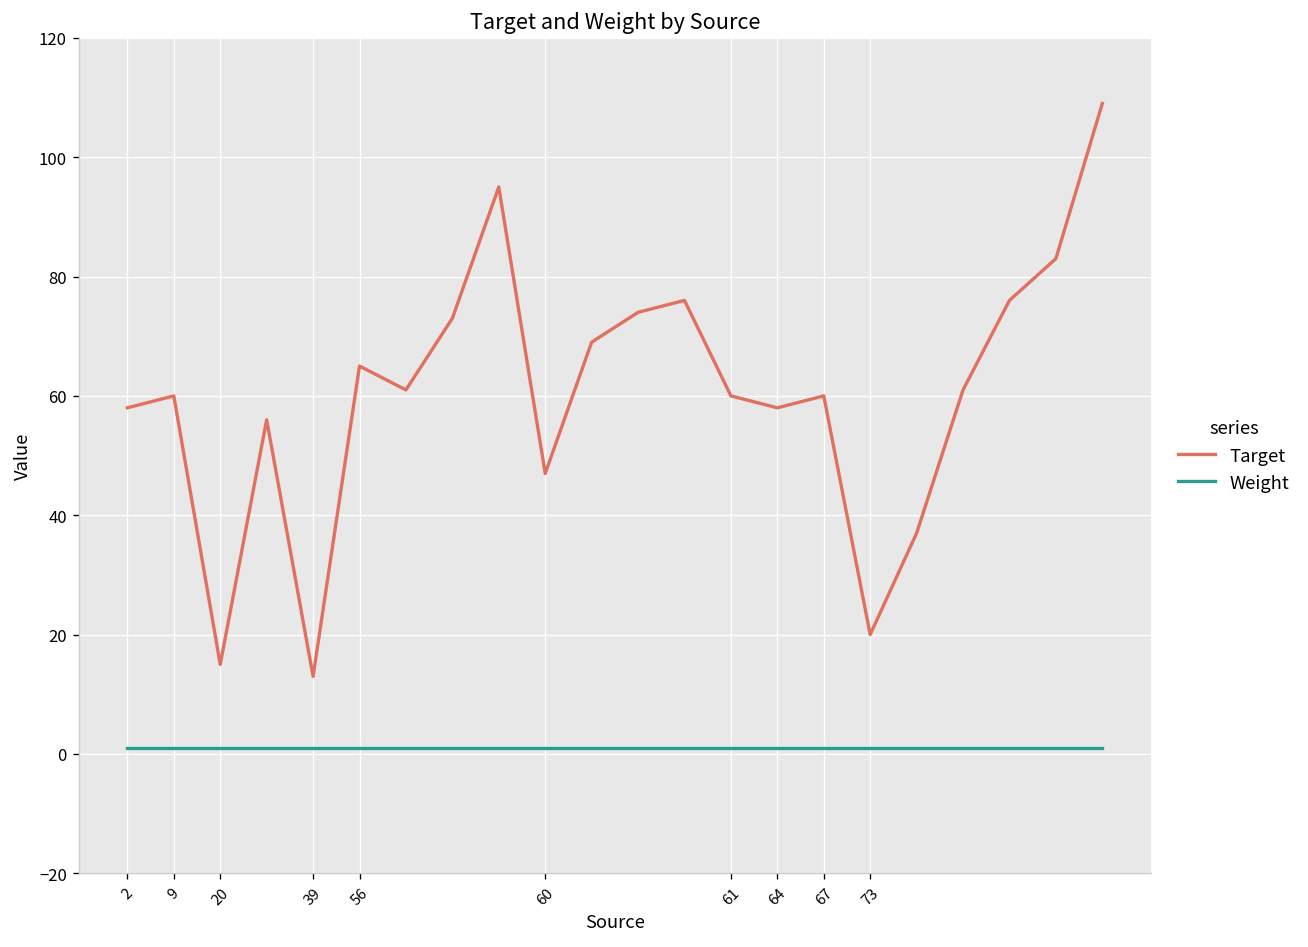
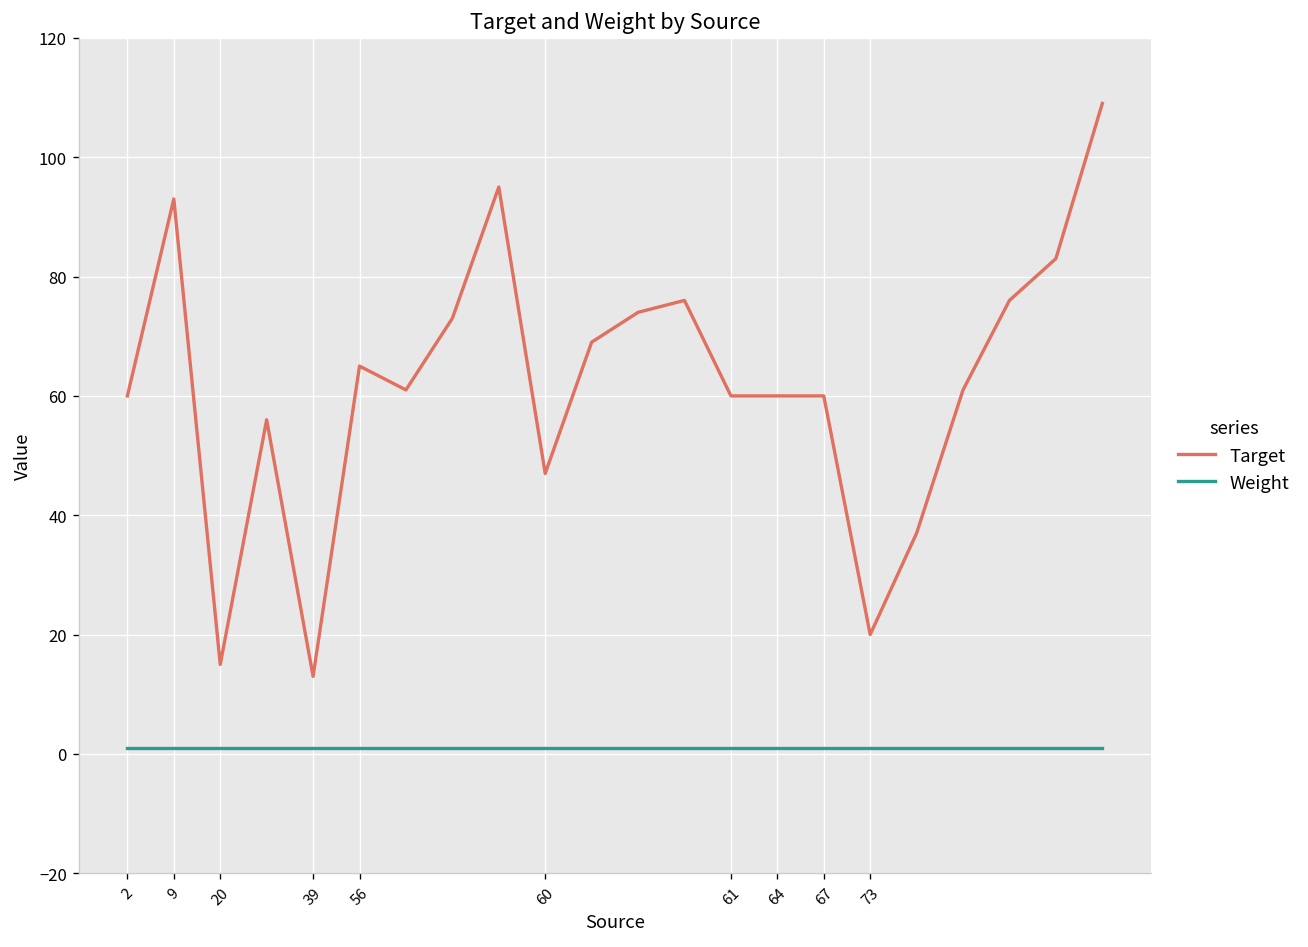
Target, 2: 58 -> 60
Target, 9: 60 -> 93
Target, 64: 58 -> 60
